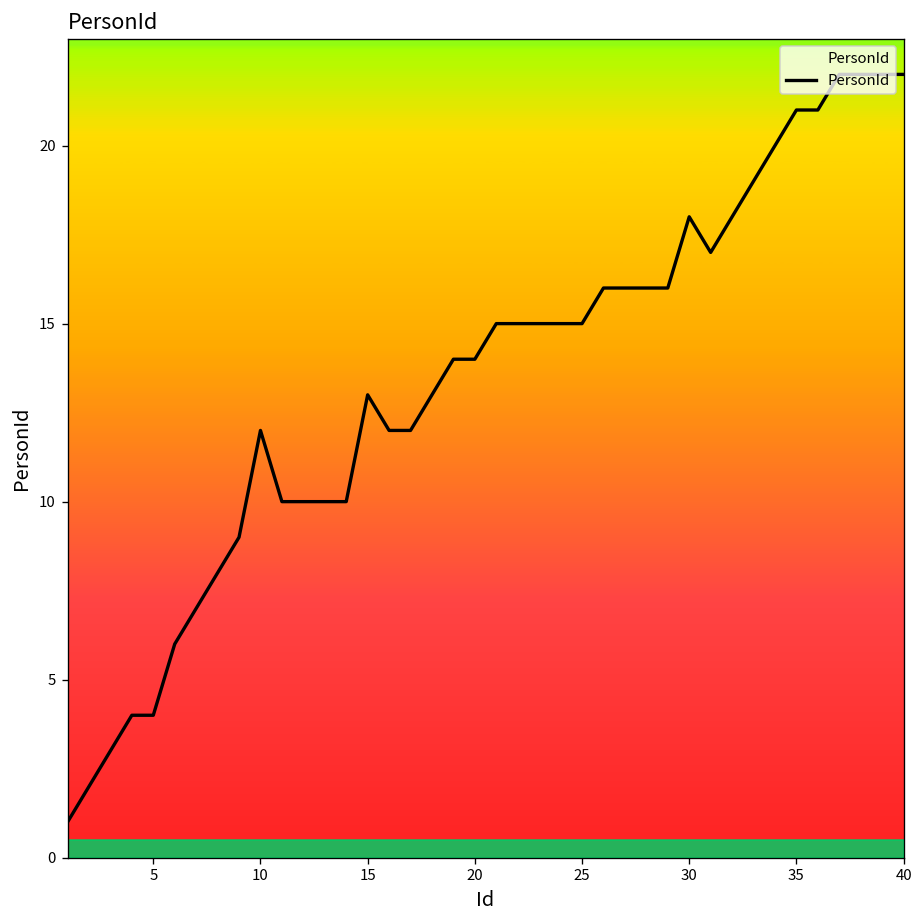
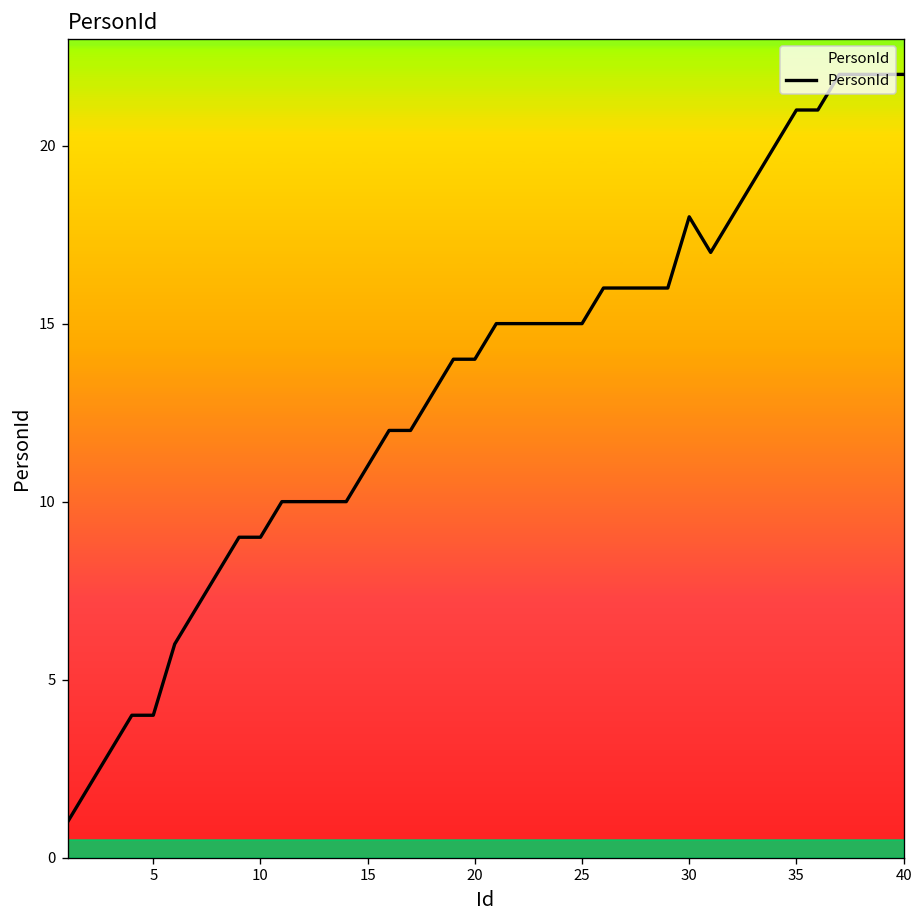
10: 12 -> 9
15: 13 -> 11
